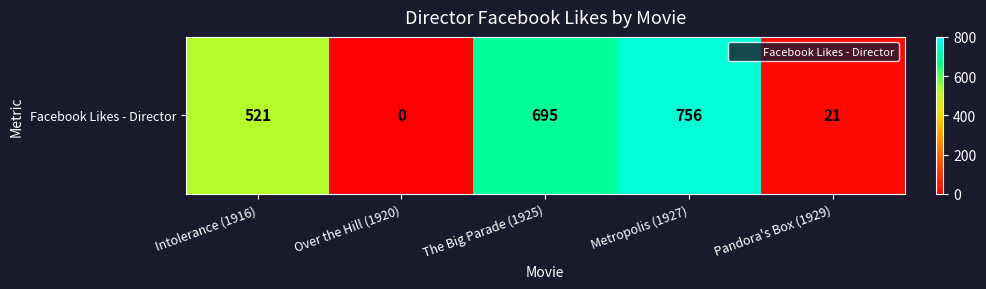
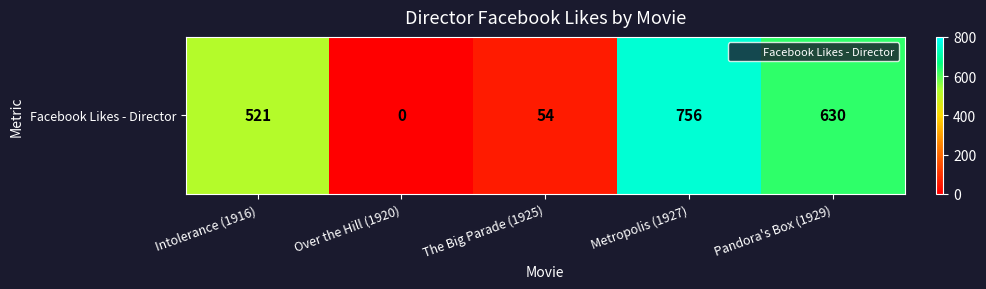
Facebook Likes - Director, The Big Parade (1925): 695 -> 54
Facebook Likes - Director, Pandora's Box (1929): 21 -> 630
